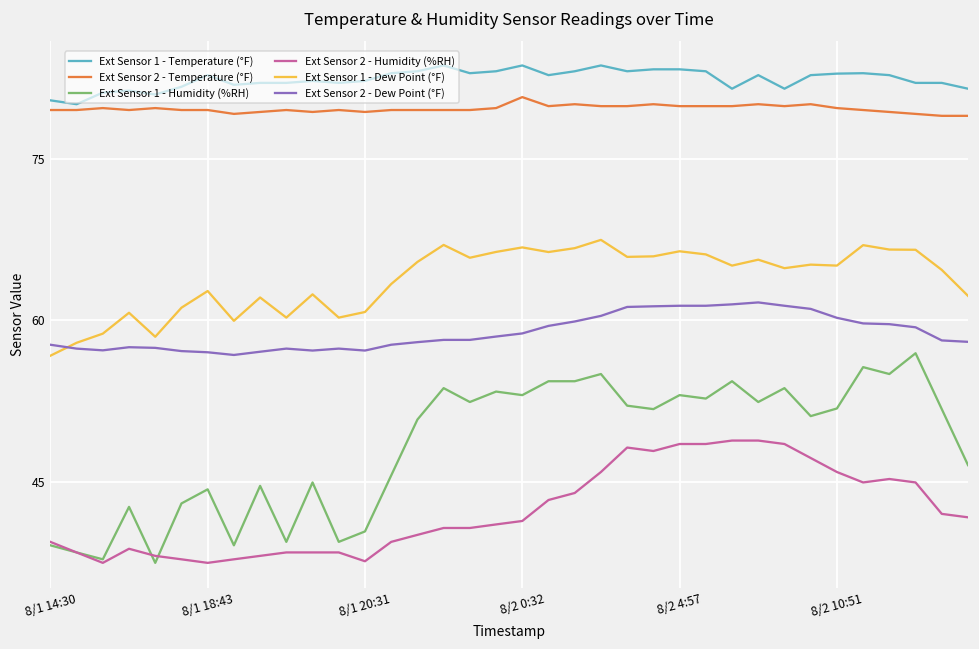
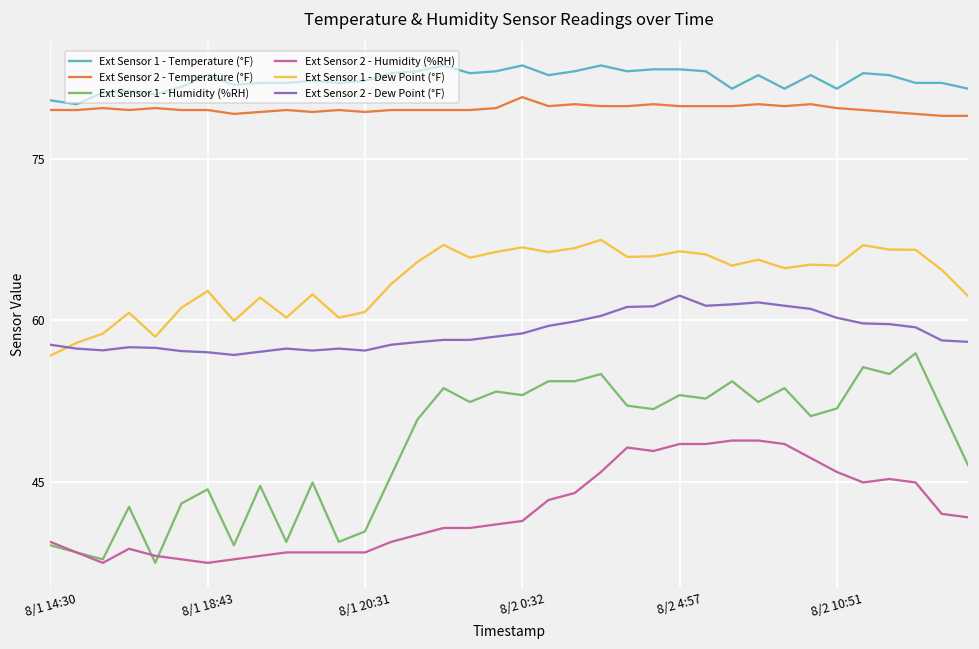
Ext Sensor 2 - Humidity (%RH), 8/1 20:31: 37.6 -> 38.4
Ext Sensor 2 - Dew Point (°F), 8/2 4:57: 61 -> 62
Ext Sensor 1 - Temperature (°F), 8/2 10:51: 83 -> 82
